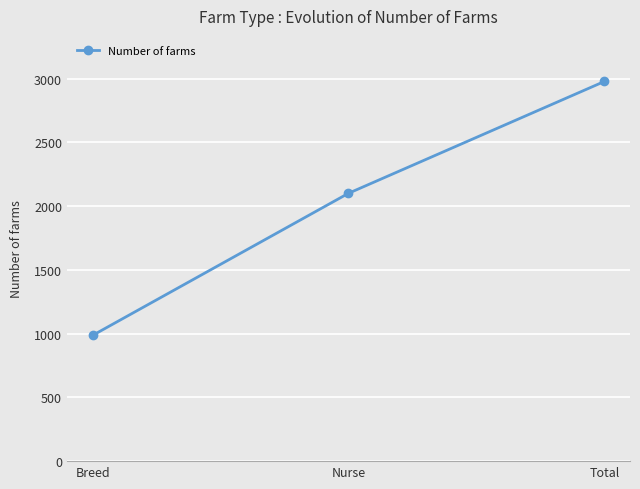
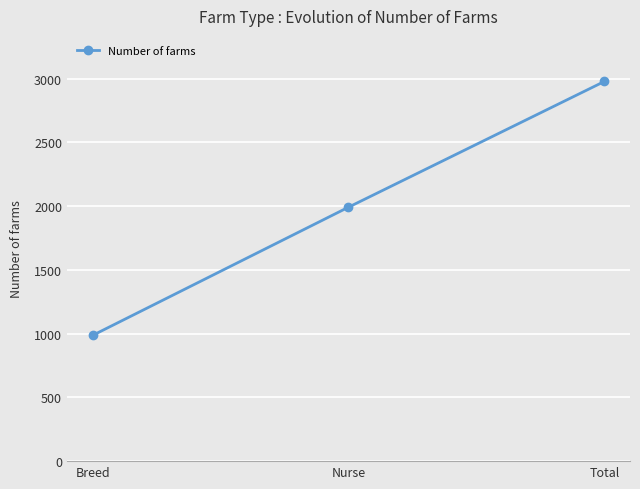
Nurse: 2100 -> 1990
